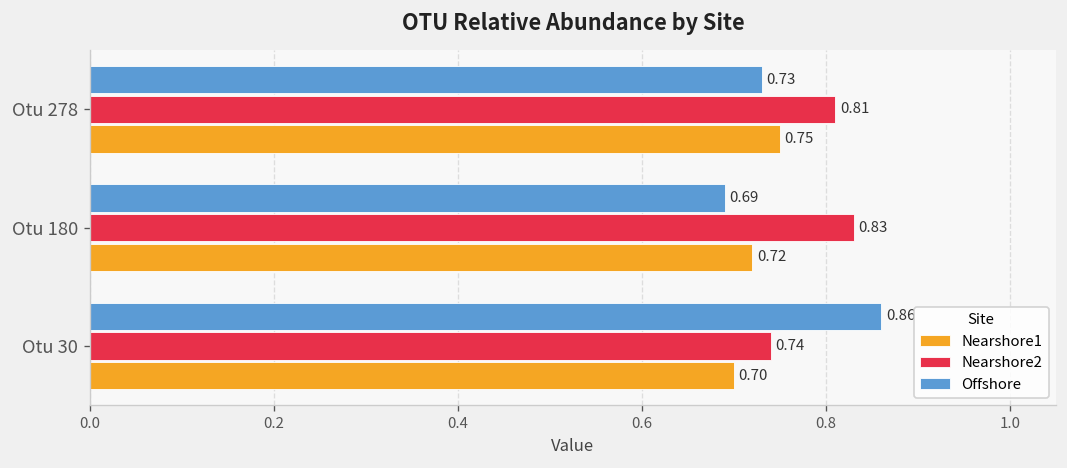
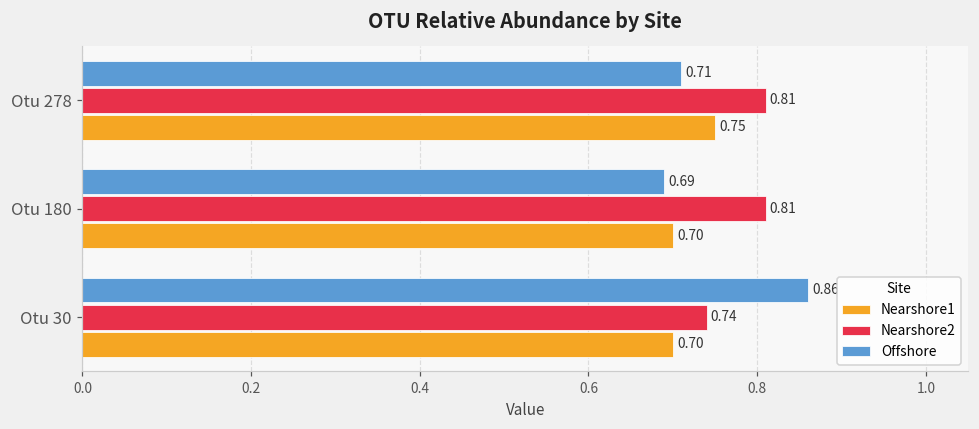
Offshore, Otu 278: 0.73 -> 0.71
Nearshore2, Otu 180: 0.83 -> 0.81
Nearshore1, Otu 180: 0.72 -> 0.70
